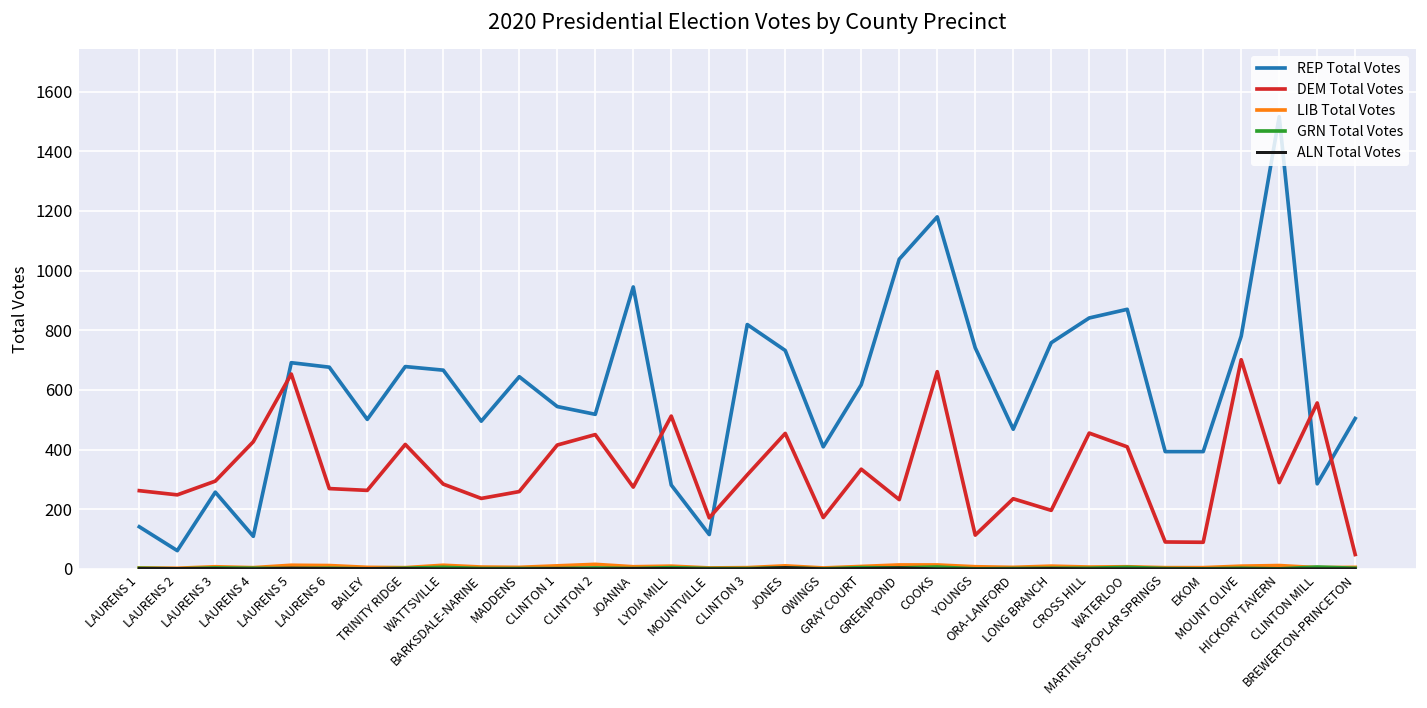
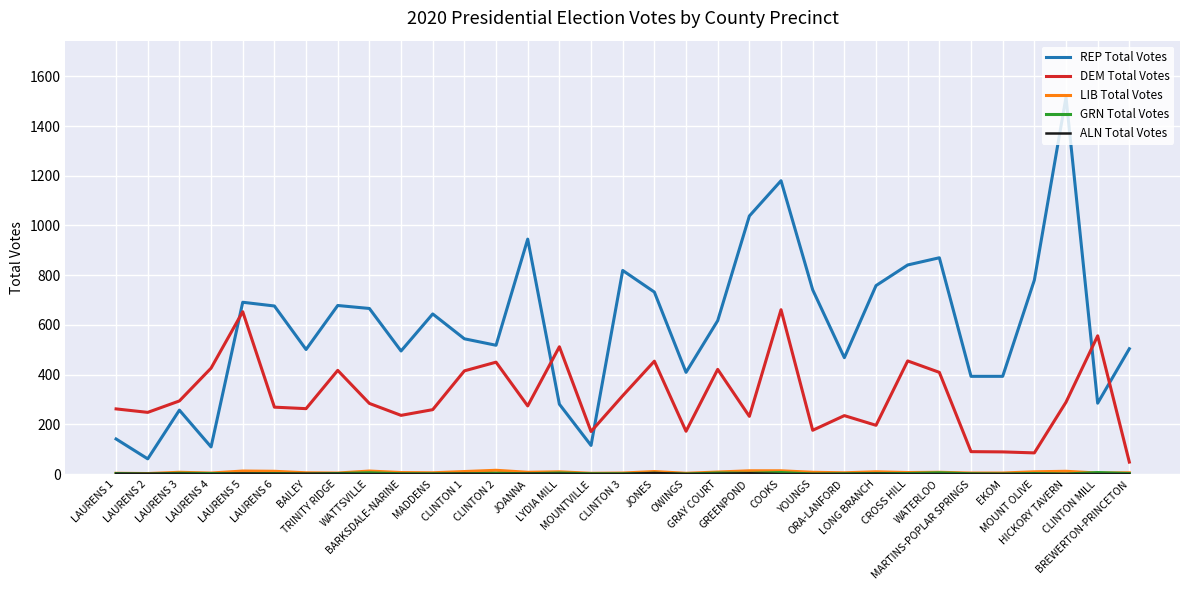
DEM Total Votes, GRAY COURT: 330 -> 420
DEM Total Votes, YOUNGS: 110 -> 180
DEM Total Votes, MOUNT OLIVE: 700 -> 90
